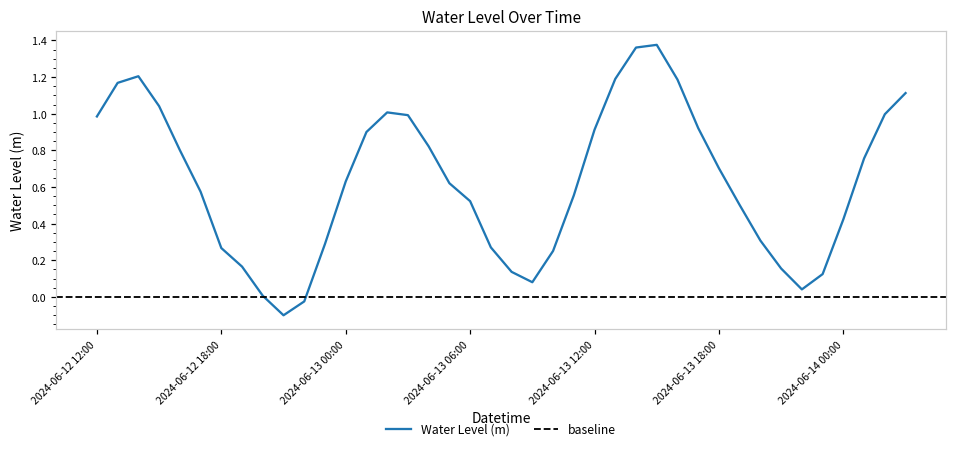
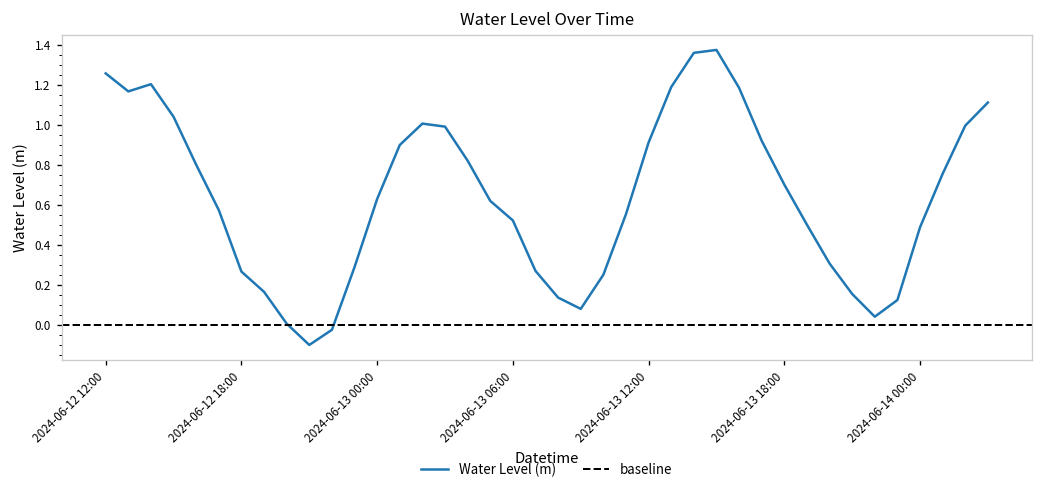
2024-06-12 12:00: 0.98 -> 1.26
2024-06-14 00:00: 0.42 -> 0.49
